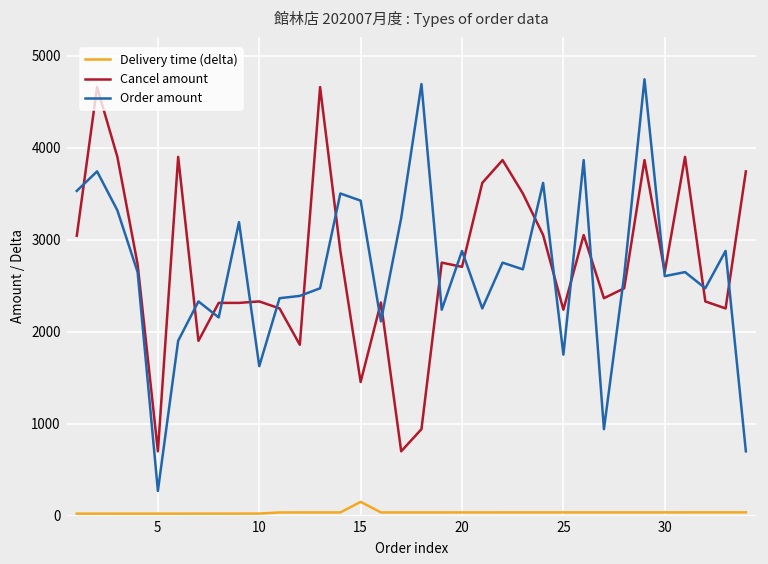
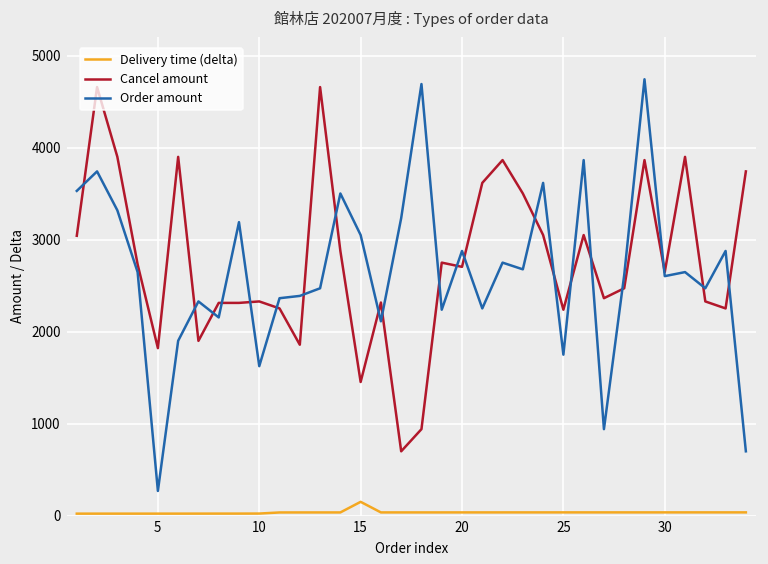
Cancel amount, 5: 700 -> 1800
Order amount, 15: 3400 -> 3100
